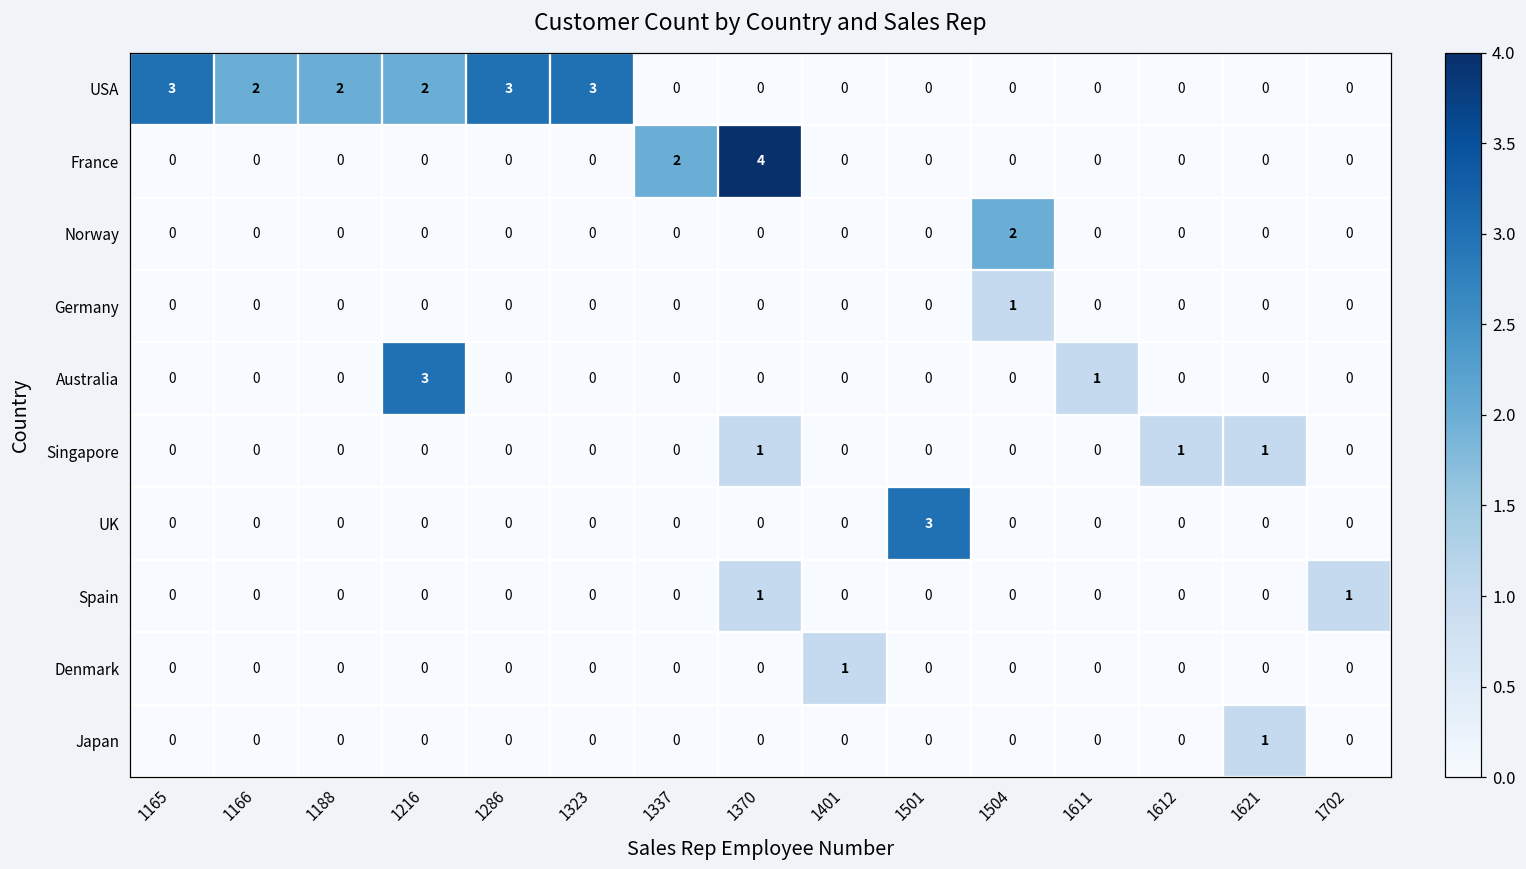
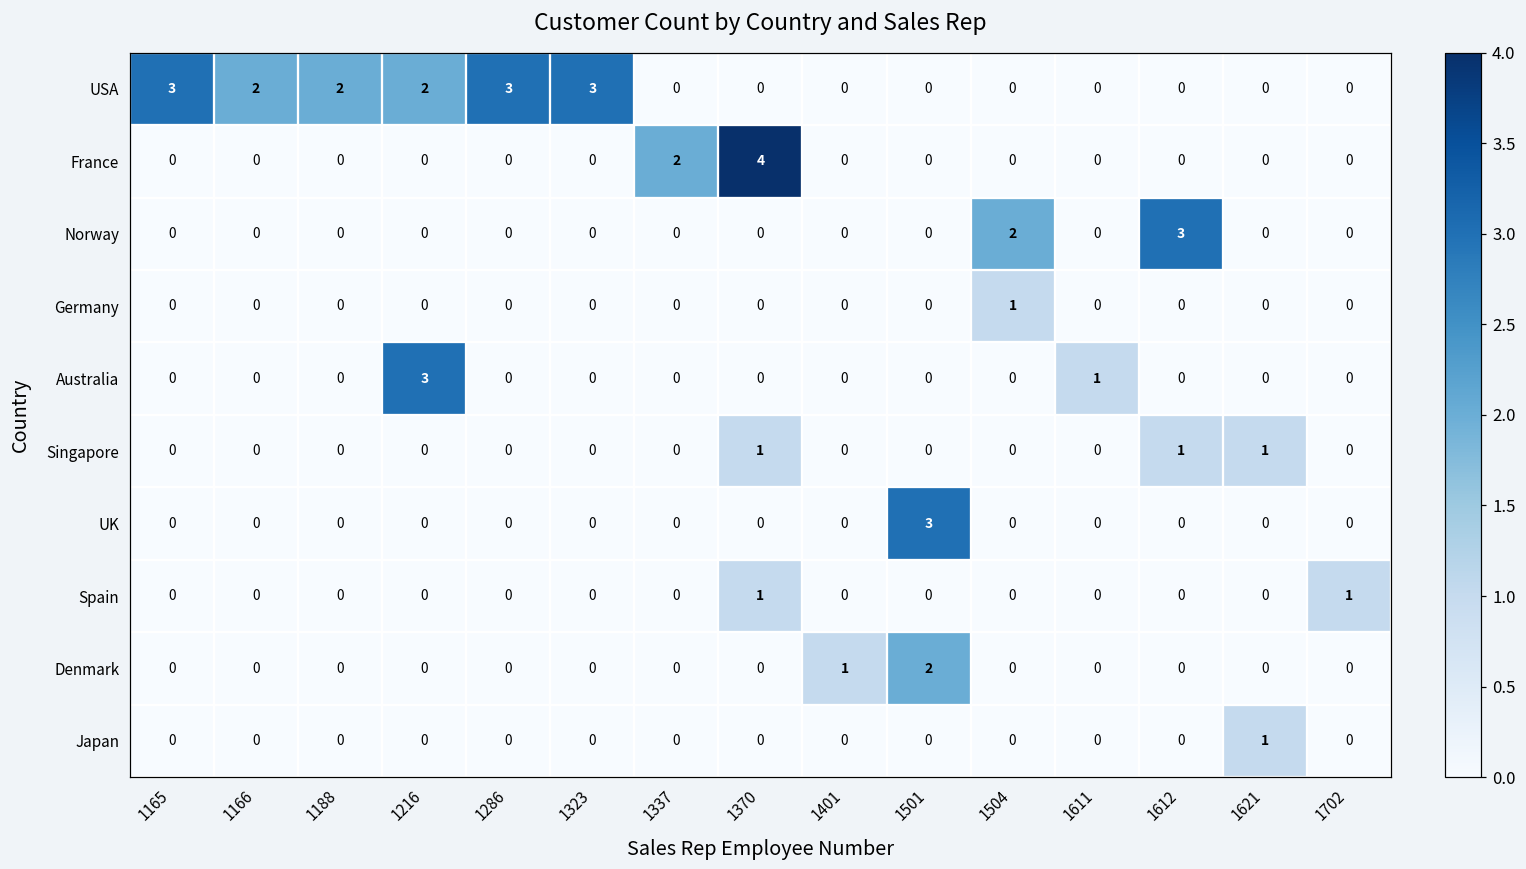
Norway, 1612: 0 -> 3
Denmark, 1501: 0 -> 2
